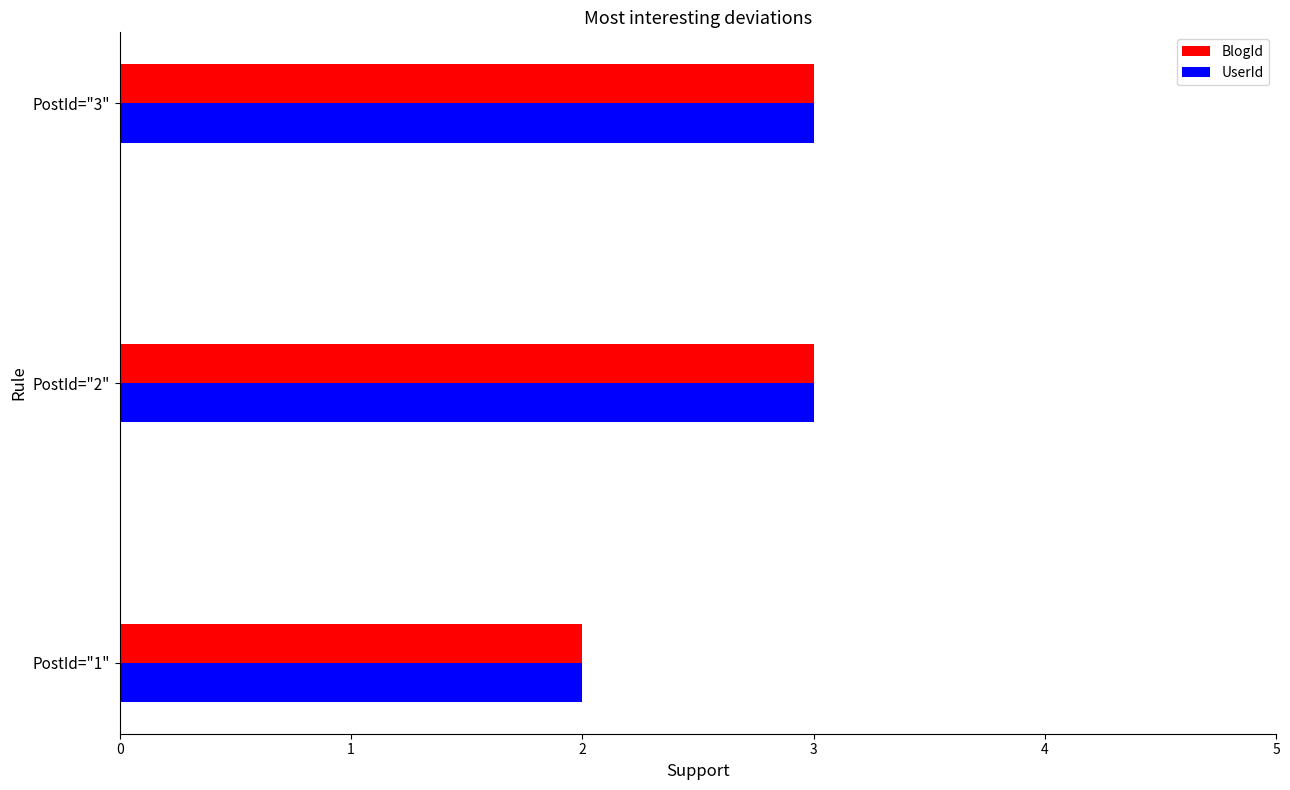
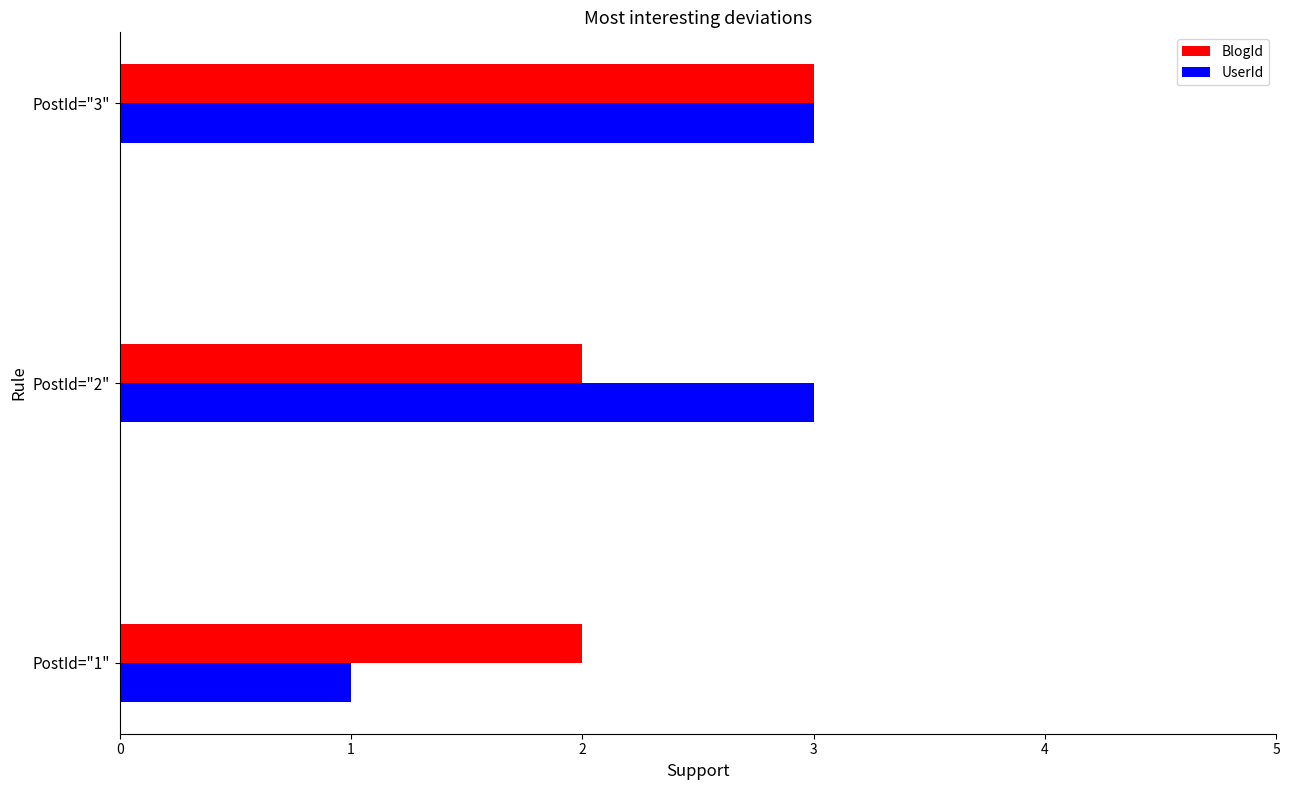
BlogId, PostId="2": 3 -> 2
UserId, PostId="1": 2 -> 1
